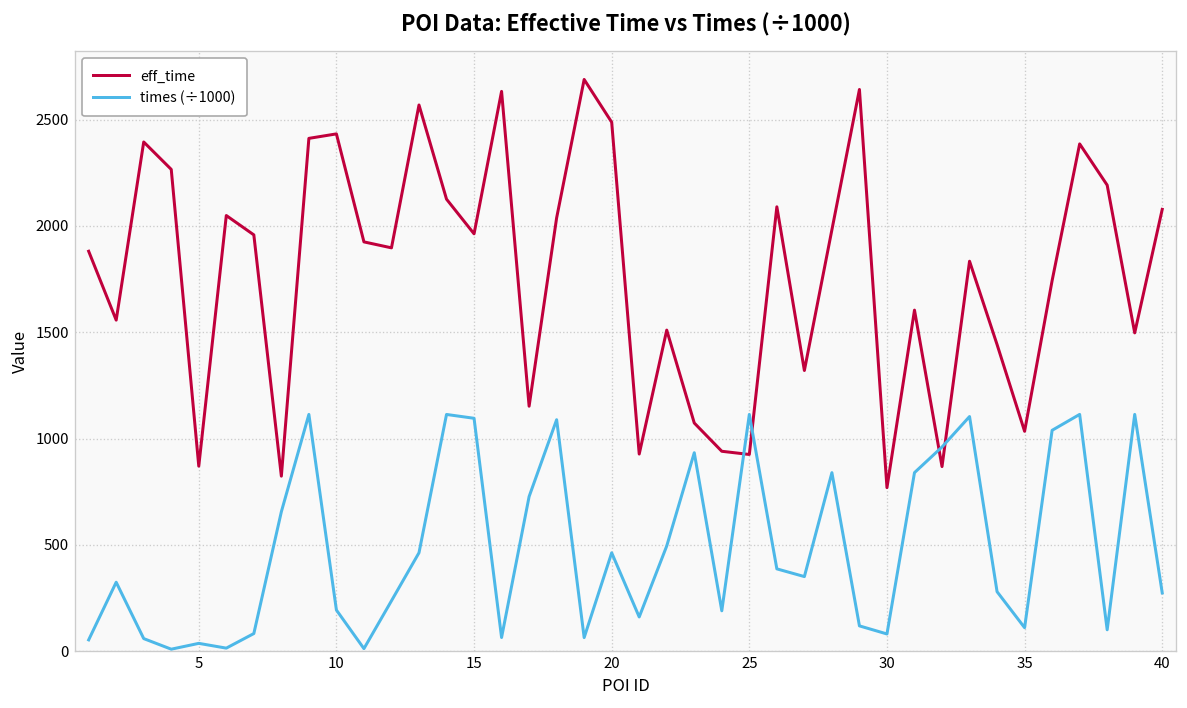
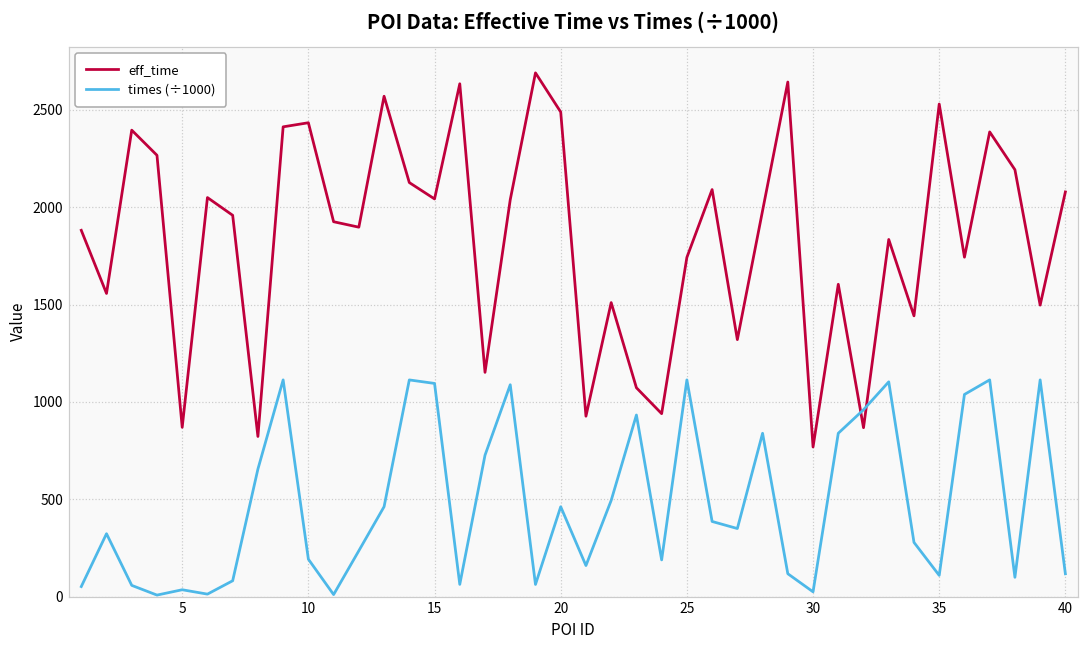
eff_time, 15: 1960 -> 2040
eff_time, 25: 930 -> 1740
times (÷1000), 30: 80 -> 30
eff_time, 35: 1030 -> 2530
times (÷1000), 40: 270 -> 120
